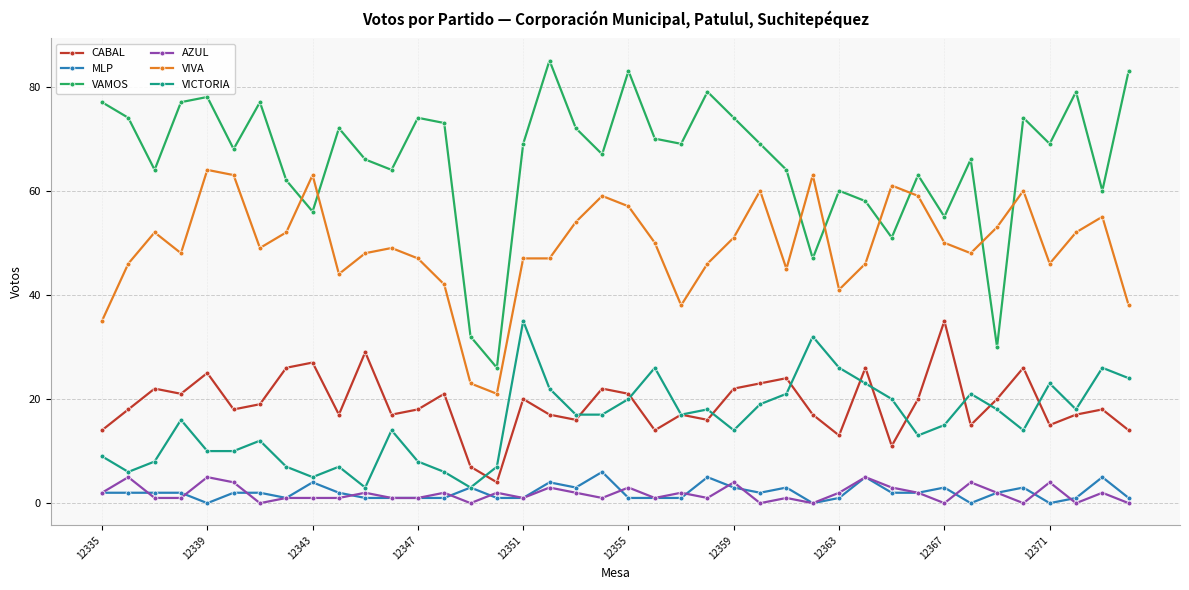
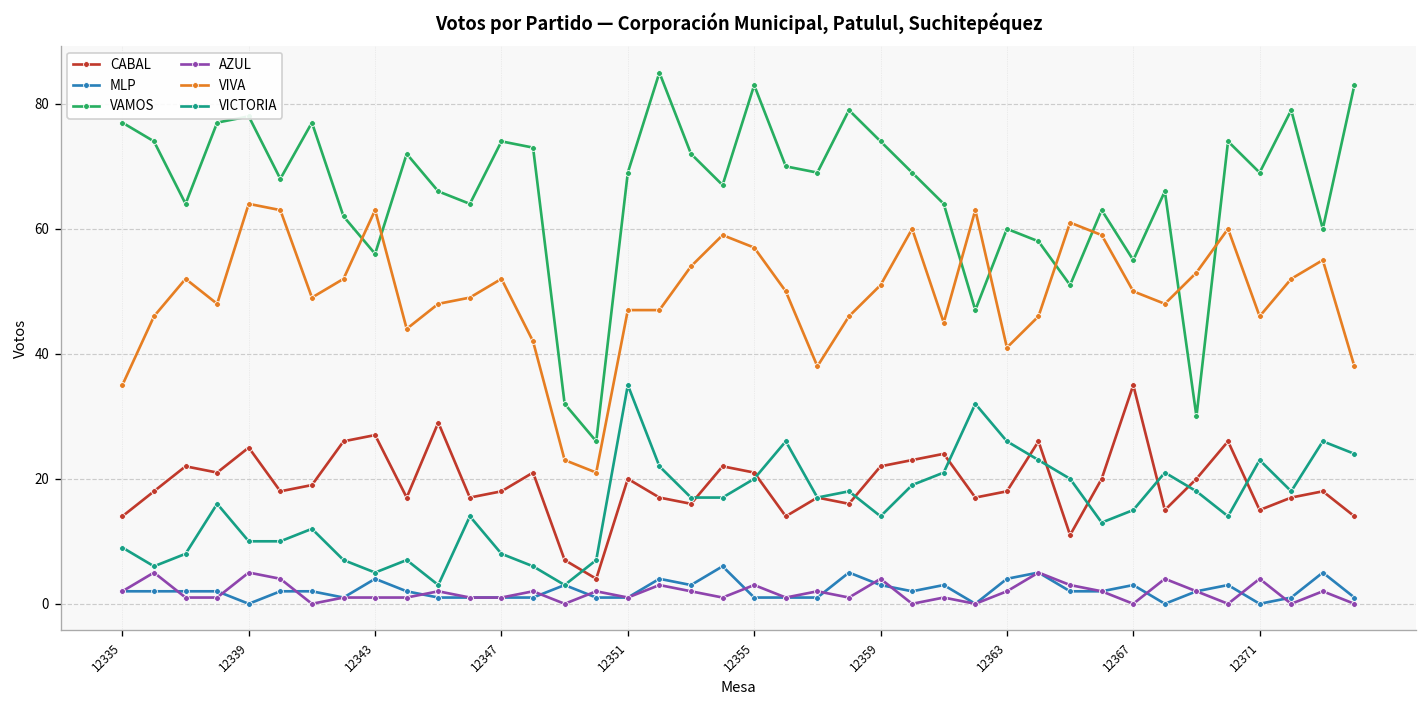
VIVA, 12347: 47 -> 52
CABAL, 12363: 13 -> 18
MLP, 12363: 1 -> 4
